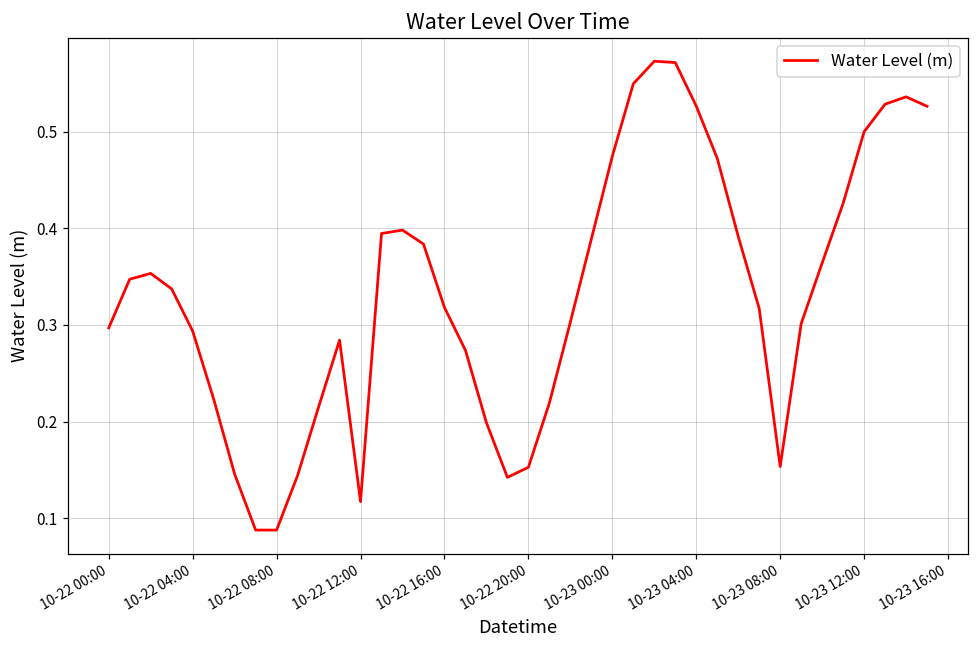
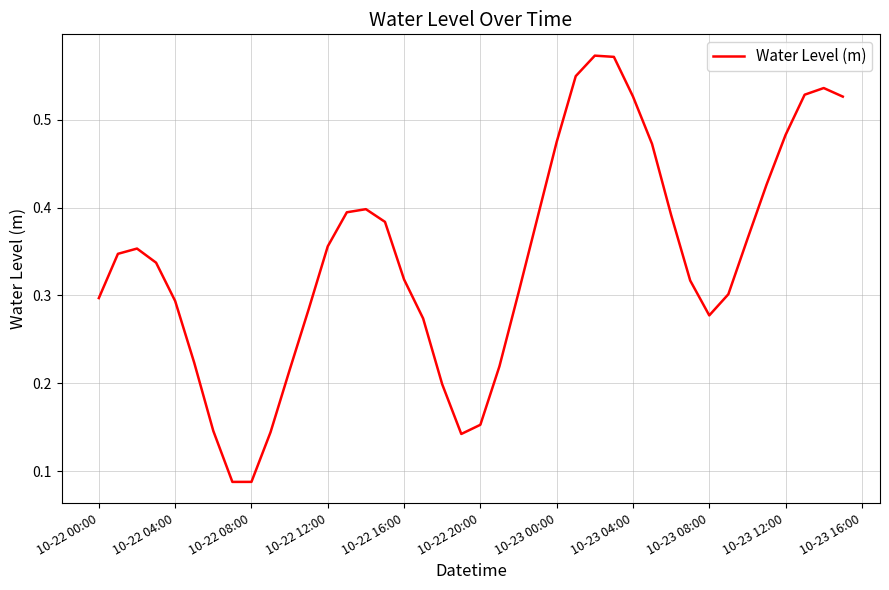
10-22 12:00: 0.12 -> 0.36
10-23 08:00: 0.15 -> 0.28
10-23 12:00: 0.50 -> 0.48
